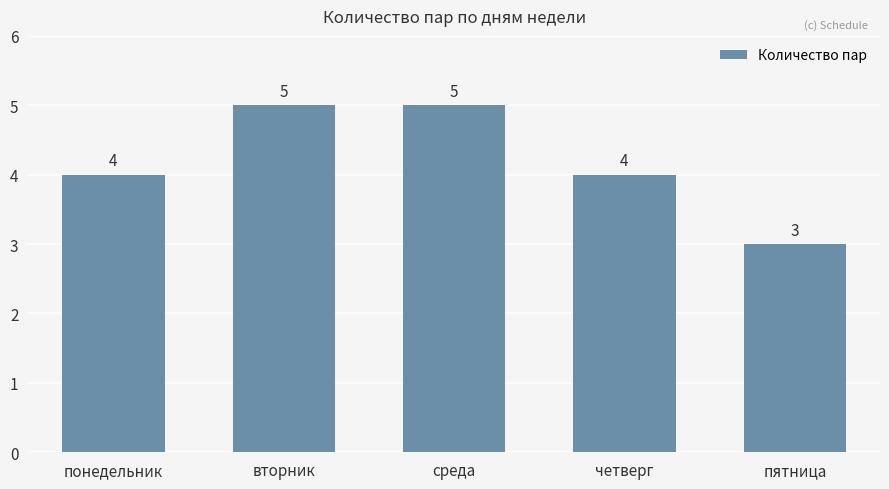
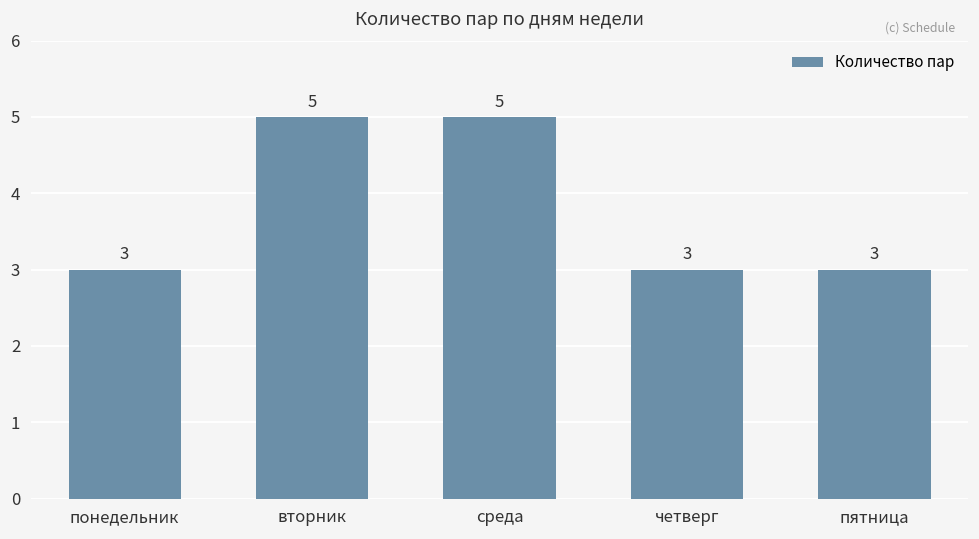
понедельник: 4 -> 3
четверг: 4 -> 3
